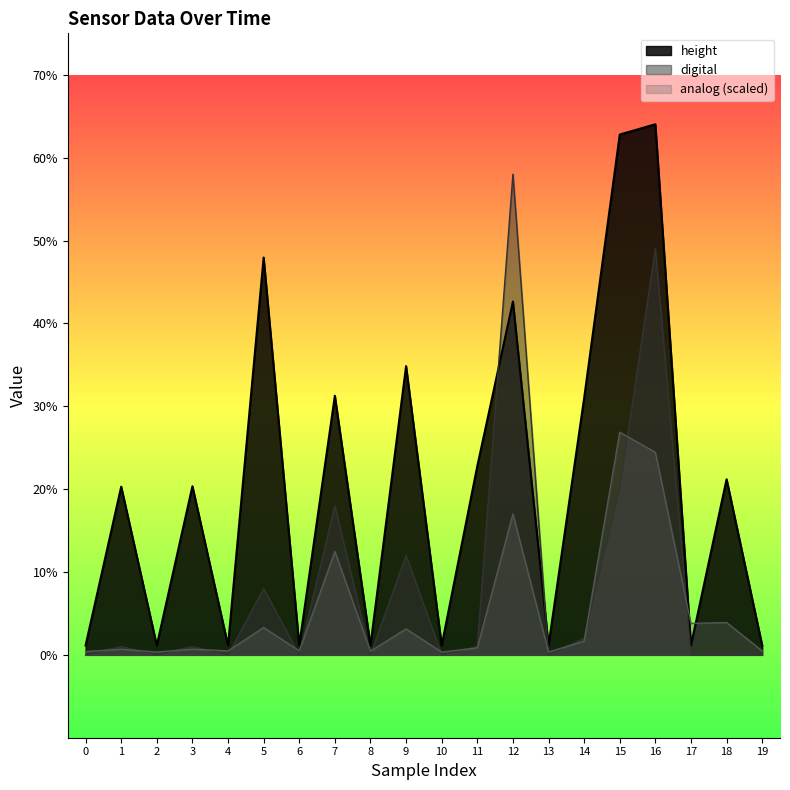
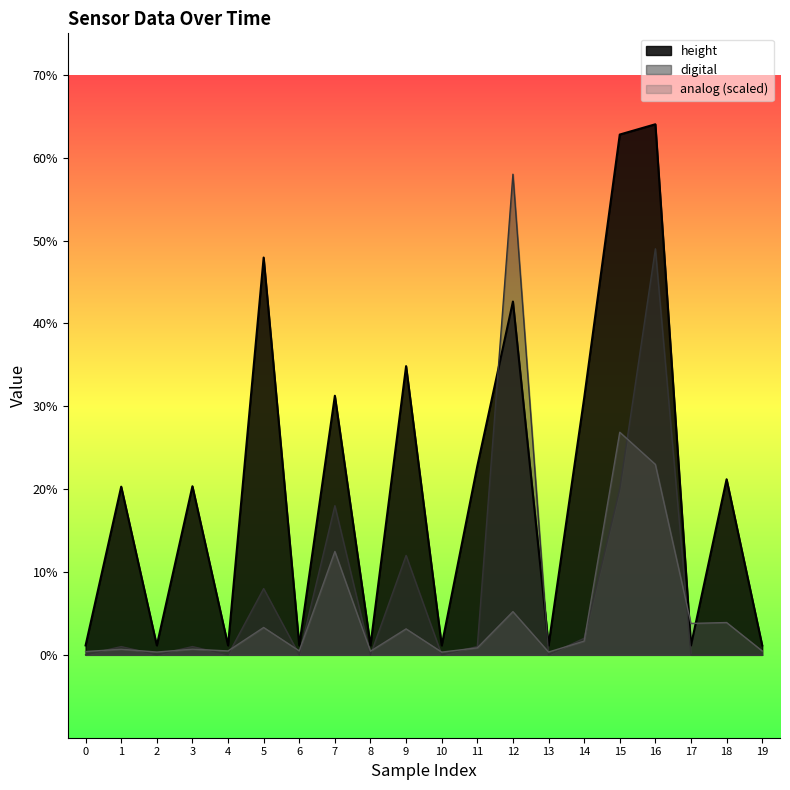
analog (scaled), 12: 17% -> 5%
analog (scaled), 16: 24% -> 23%
